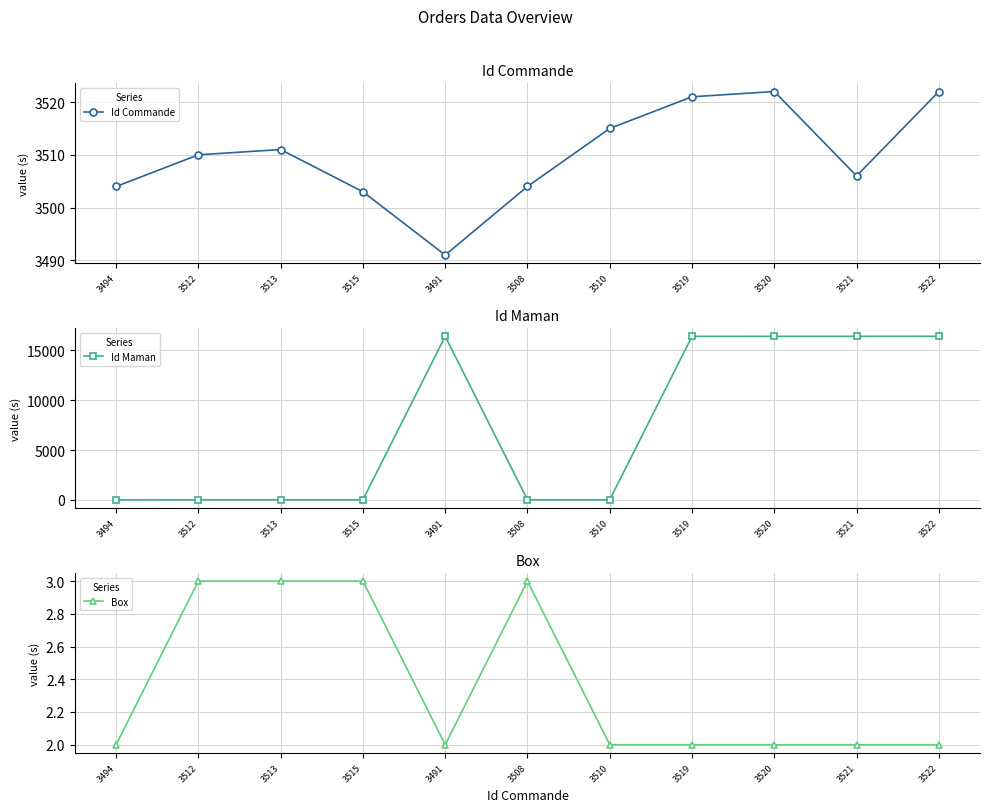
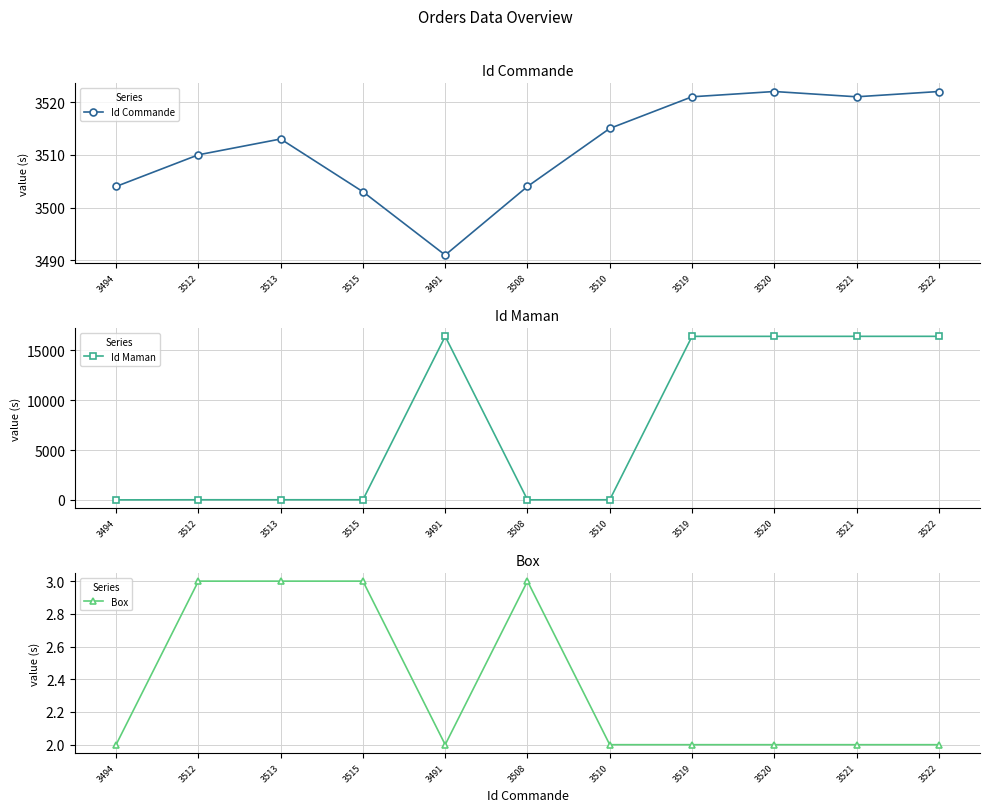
Id Commande, 3513: 3511 -> 3513
Id Commande, 3521: 3506 -> 3521
